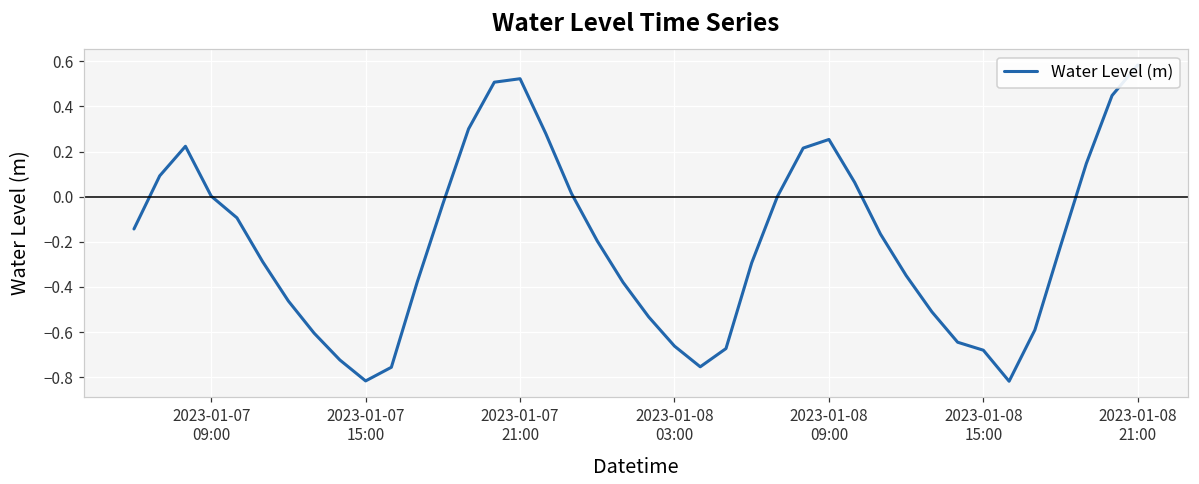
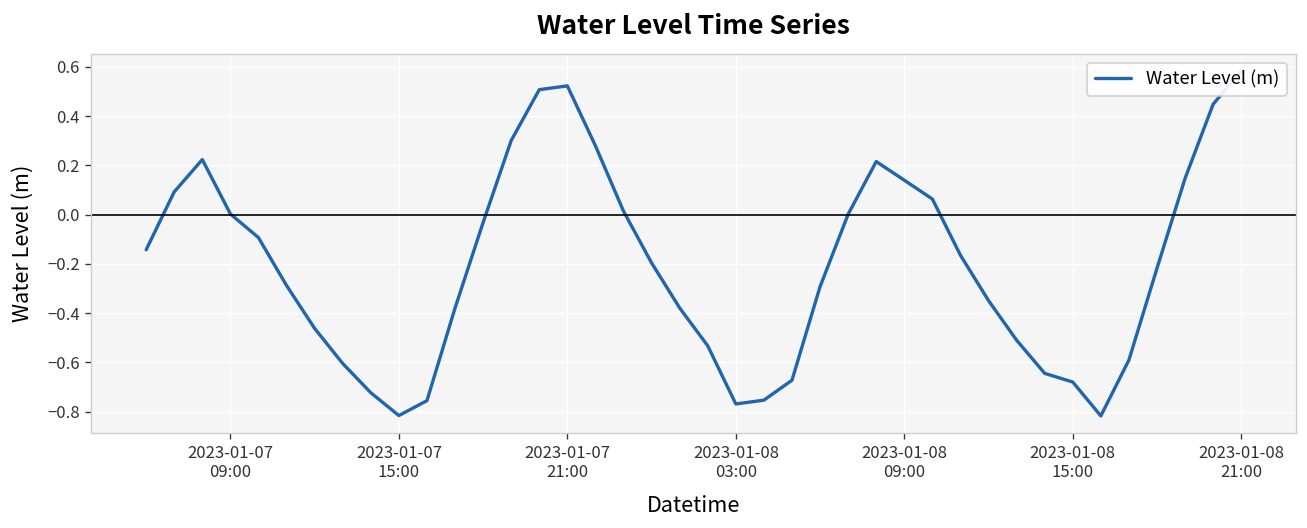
2023-01-08 03:00: -0.66 -> -0.77
2023-01-08 09:00: 0.25 -> 0.14
